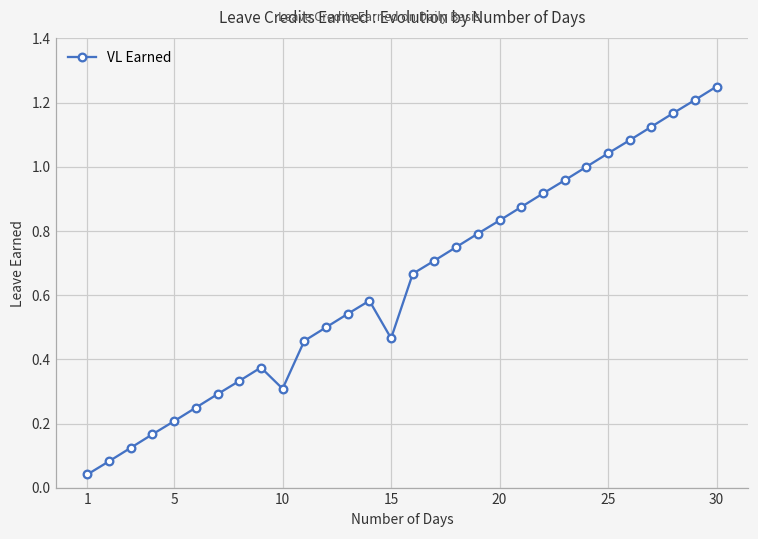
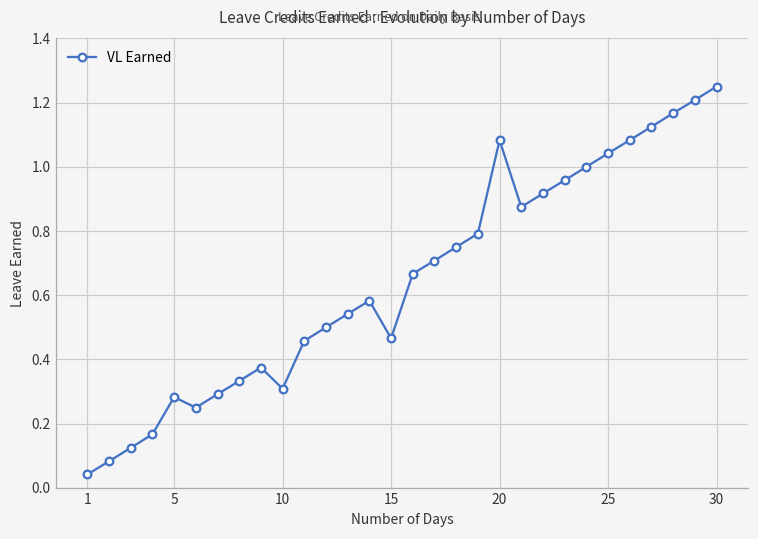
5: 0.21 -> 0.28
20: 0.83 -> 1.08
